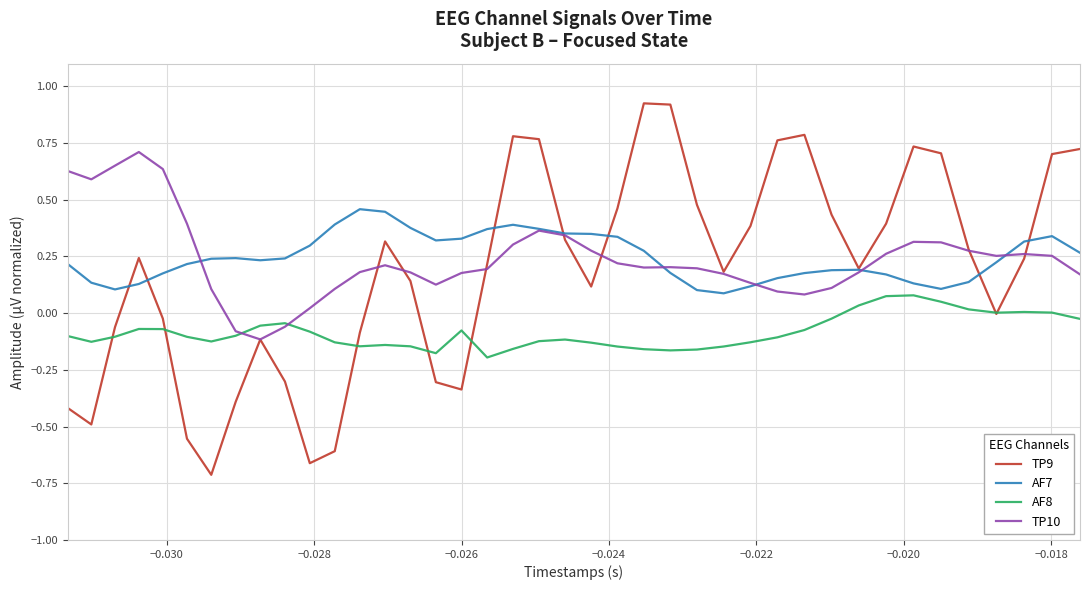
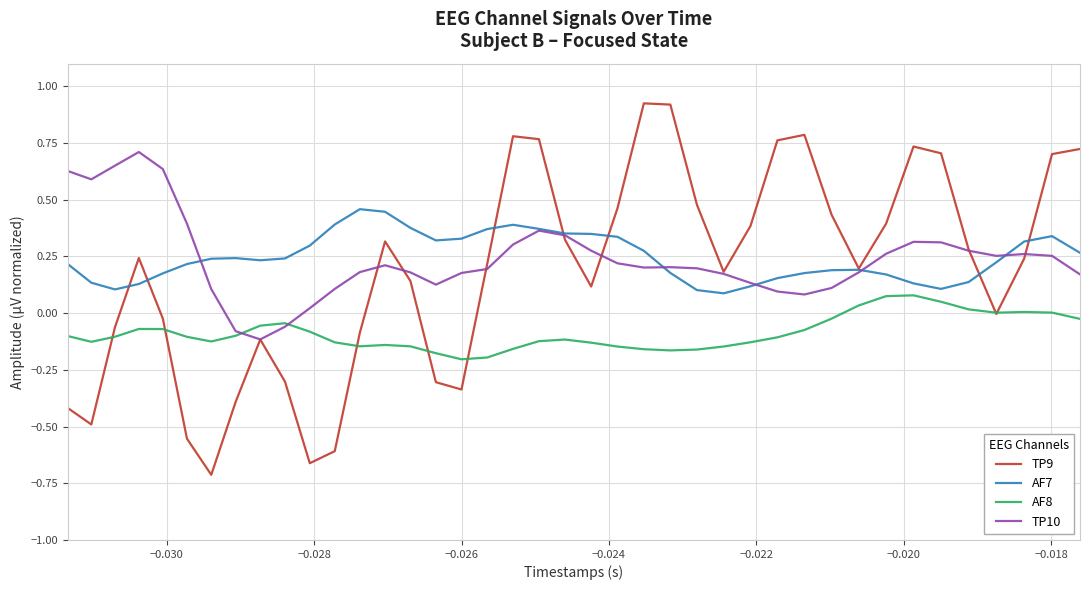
AF8, −0.026: -0.08 -> -0.20
